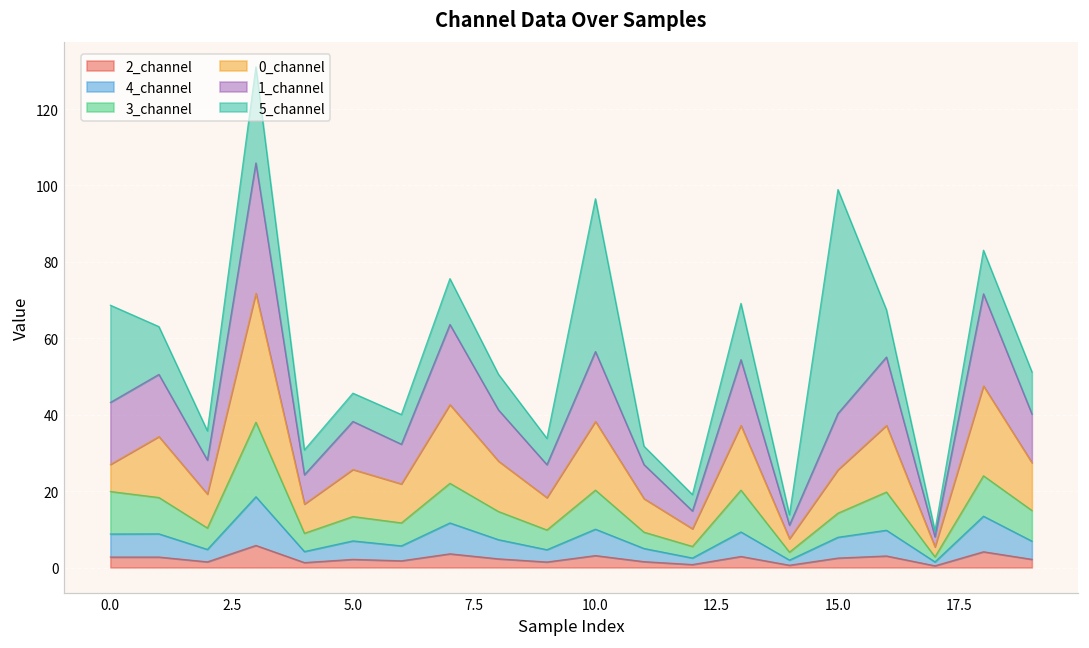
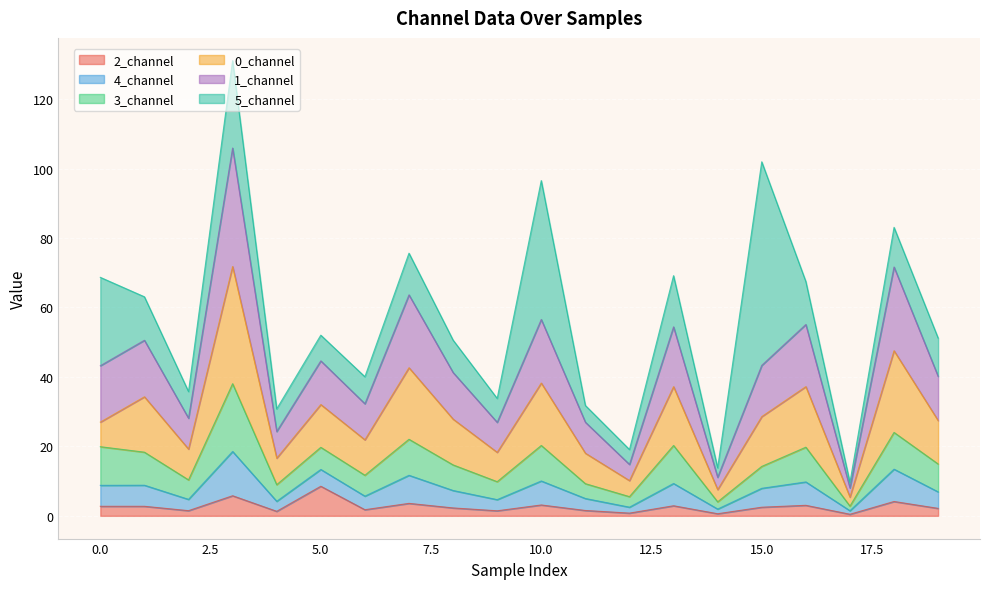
2_channel, 5.0: 2 -> 9
0_channel, 15.0: 11 -> 14
